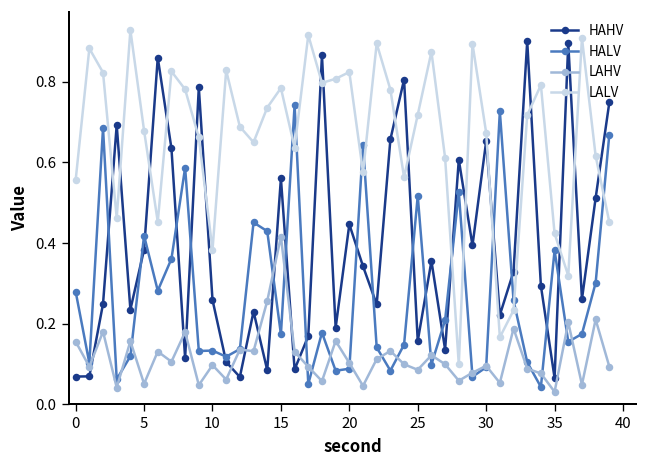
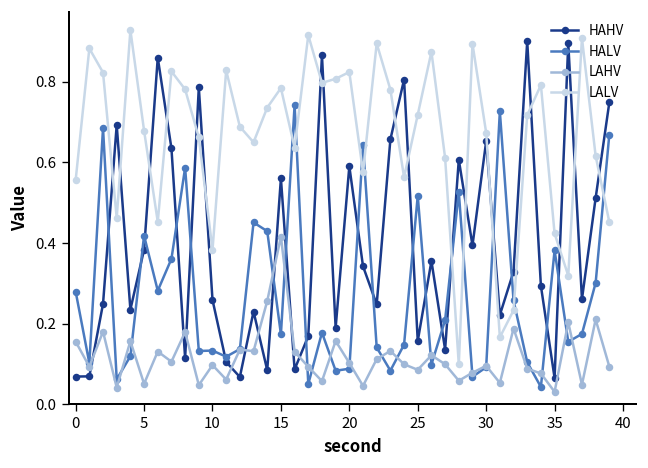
HAHV, 20: 0.45 -> 0.59
